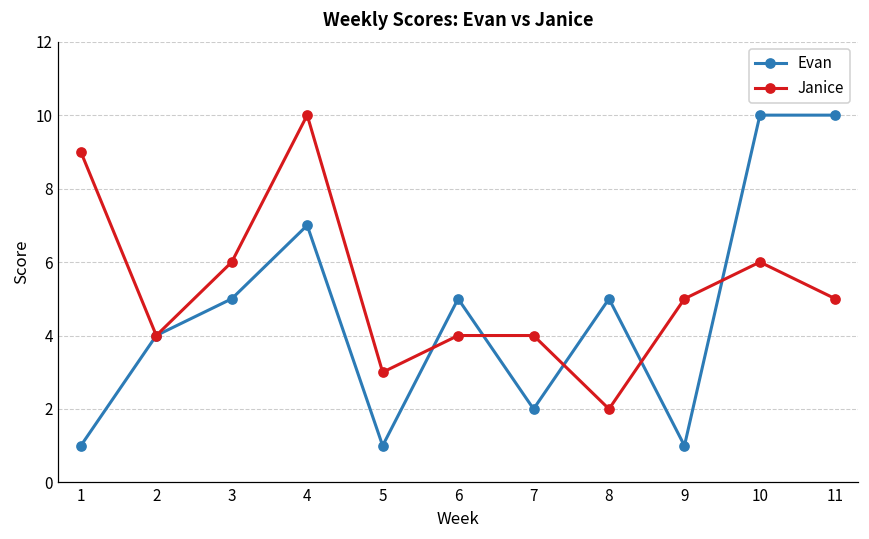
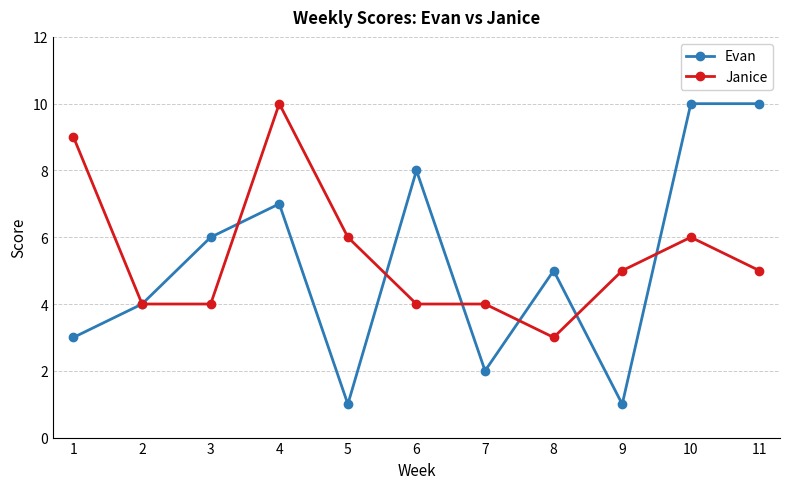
Evan, 1: 1 -> 3
Evan, 3: 5 -> 6
Janice, 3: 6 -> 4
Janice, 5: 3 -> 6
Evan, 6: 5 -> 8
Janice, 8: 2 -> 3
